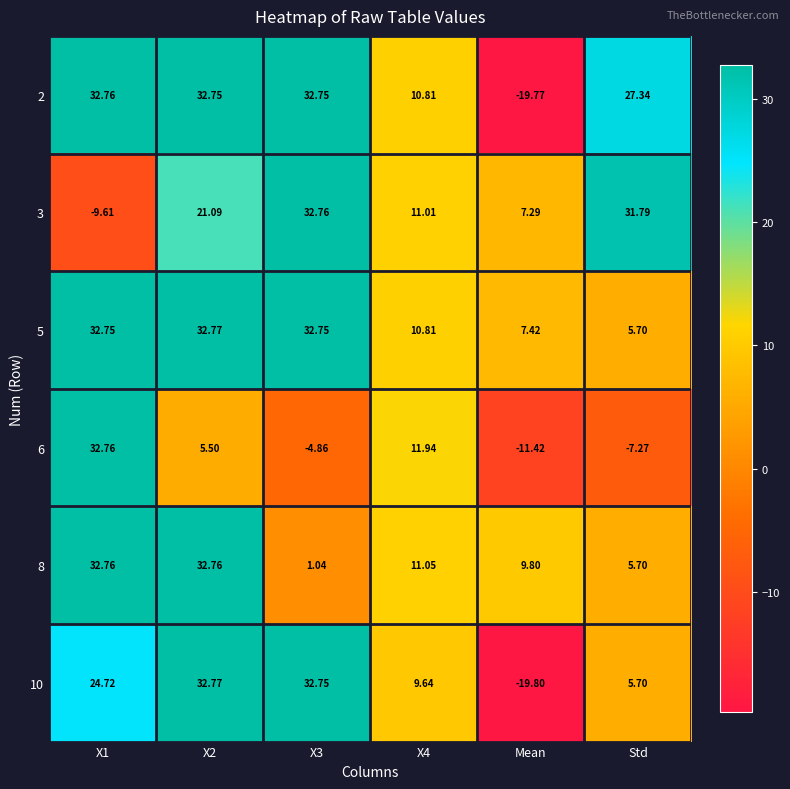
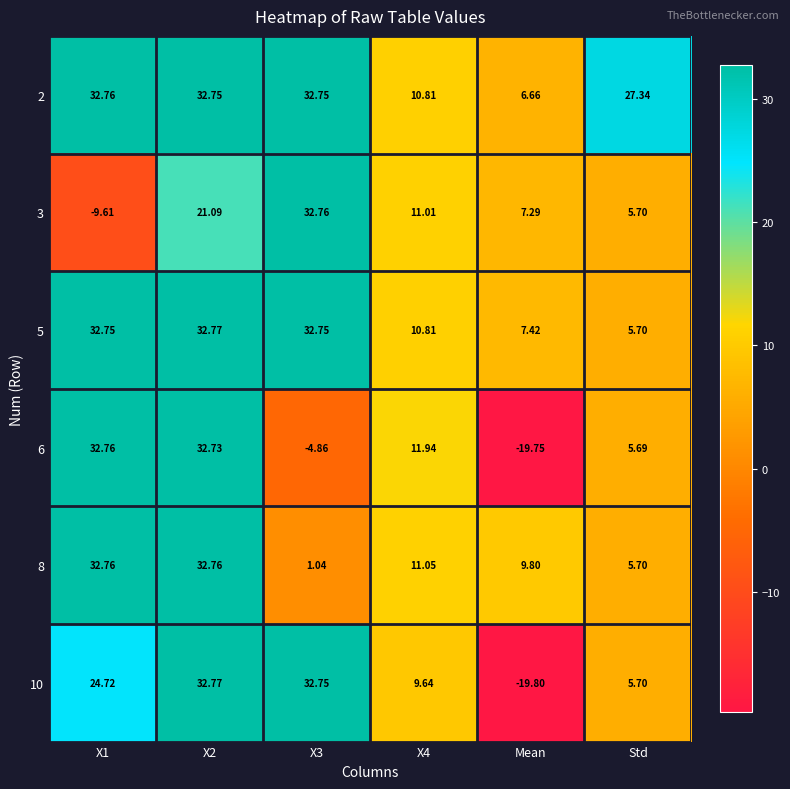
2, Mean: -19.77 -> 6.66
3, Std: 31.79 -> 5.70
6, X2: 5.50 -> 32.73
6, Mean: -11.42 -> -19.75
6, Std: -7.27 -> 5.69
